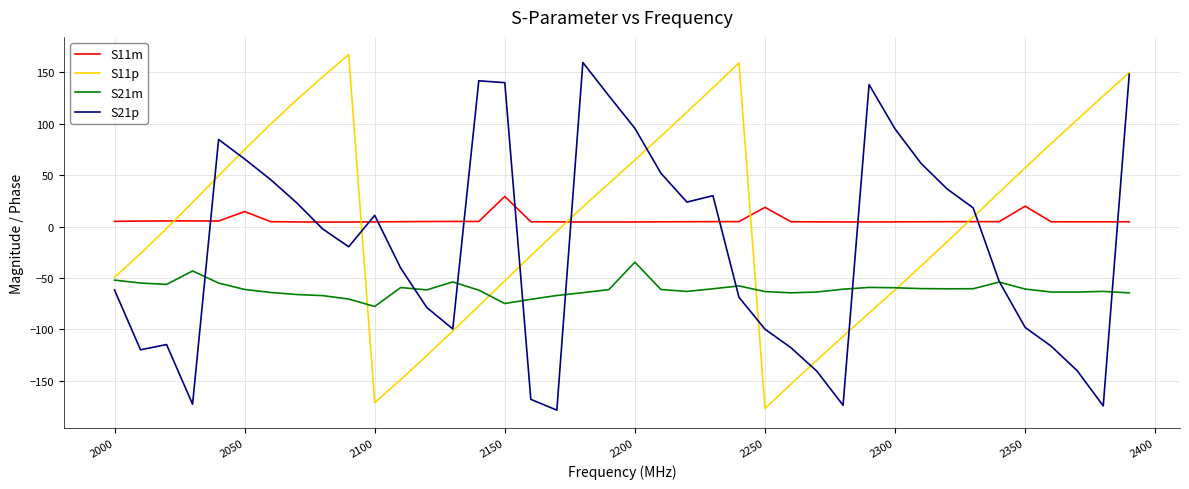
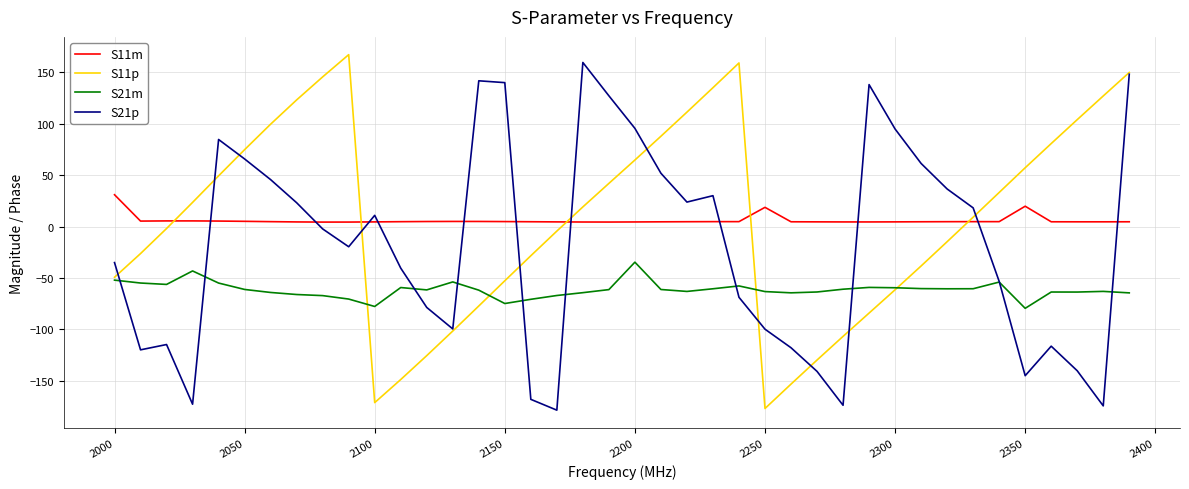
S11m, 2000: 5 -> 31
S21p, 2000: -62 -> -35
S11m, 2050: 15 -> 5
S11m, 2150: 29 -> 5
S21m, 2350: -61 -> -79
S21p, 2350: -98 -> -145
